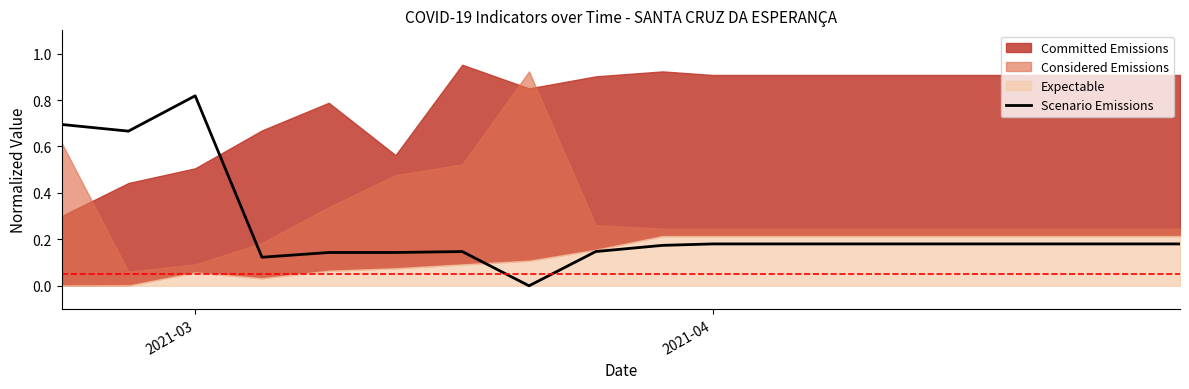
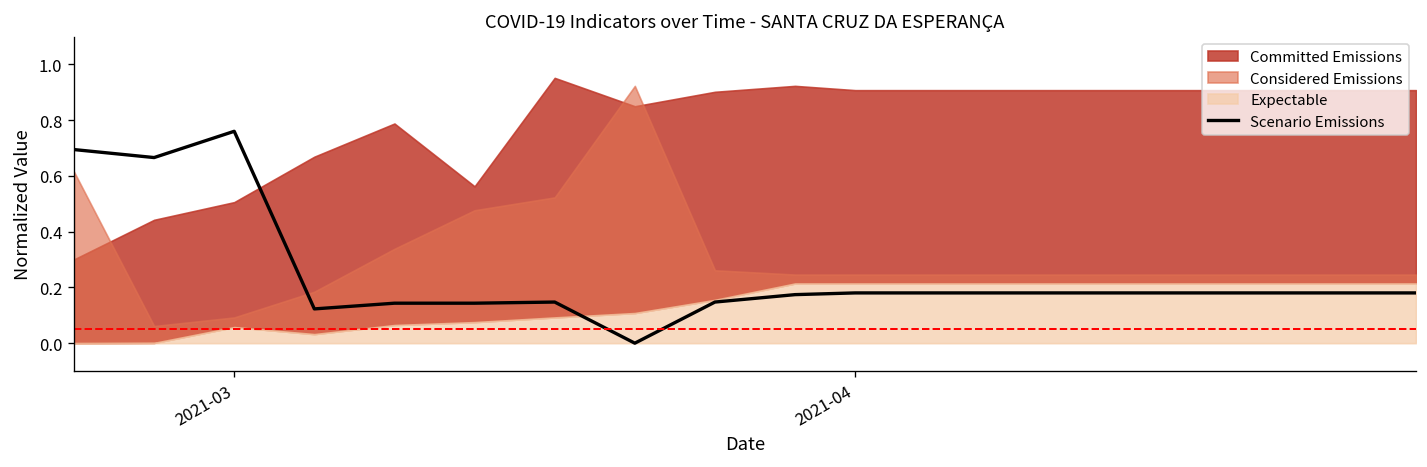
Scenario Emissions, 2021-03: 0.82 -> 0.76
